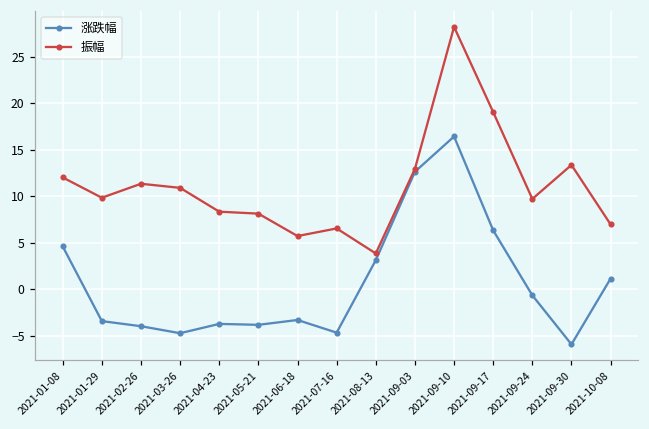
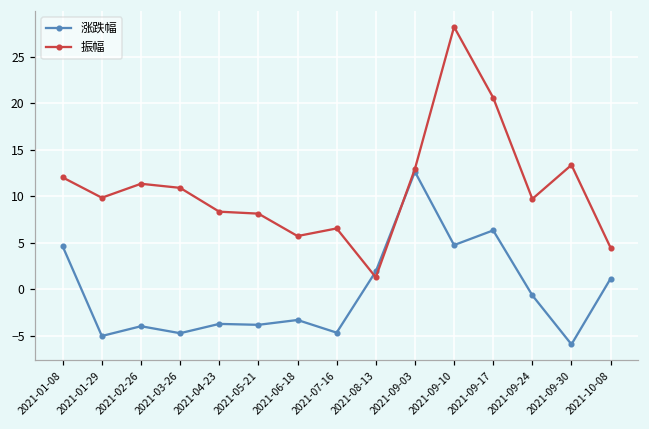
涨跌幅, 2021-01-29: -3 -> -5
涨跌幅, 2021-08-13: 3 -> 2
振幅, 2021-08-13: 4 -> 1
涨跌幅, 2021-09-10: 16 -> 5
振幅, 2021-09-17: 19 -> 21
振幅, 2021-10-08: 7 -> 4
